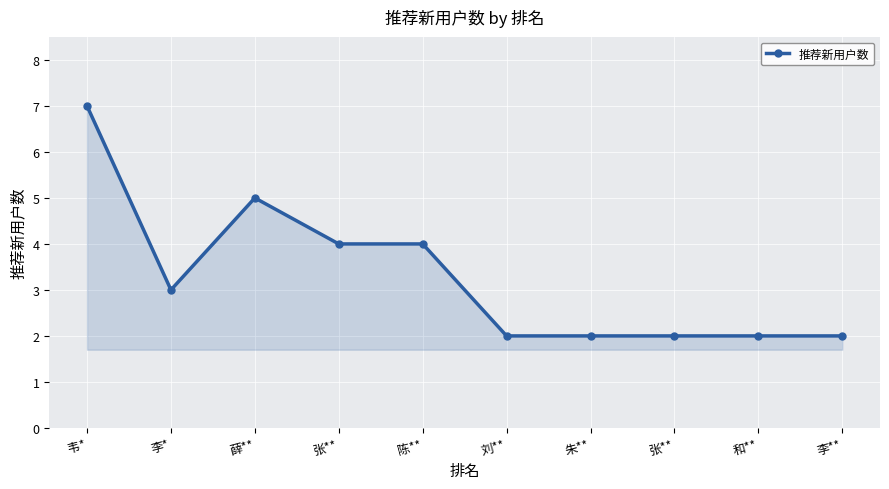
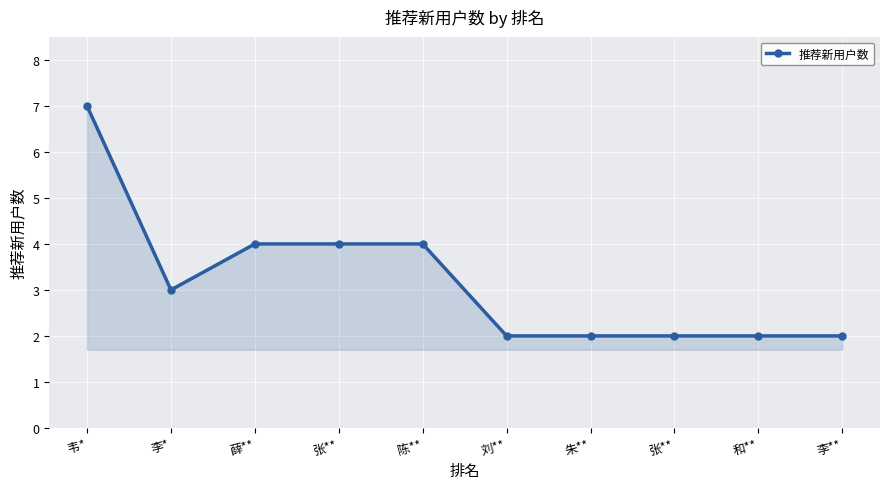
薛**: 5 -> 4
